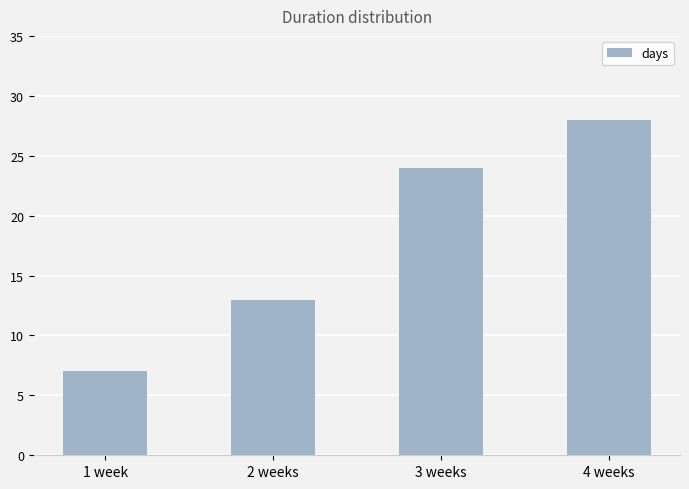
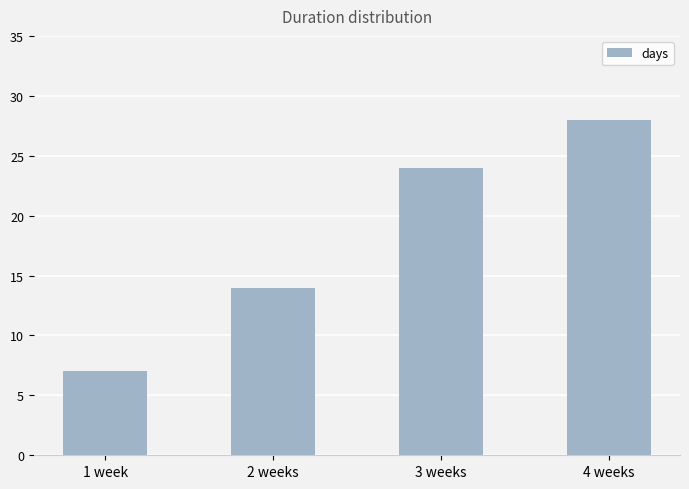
2 weeks: 13 -> 14
